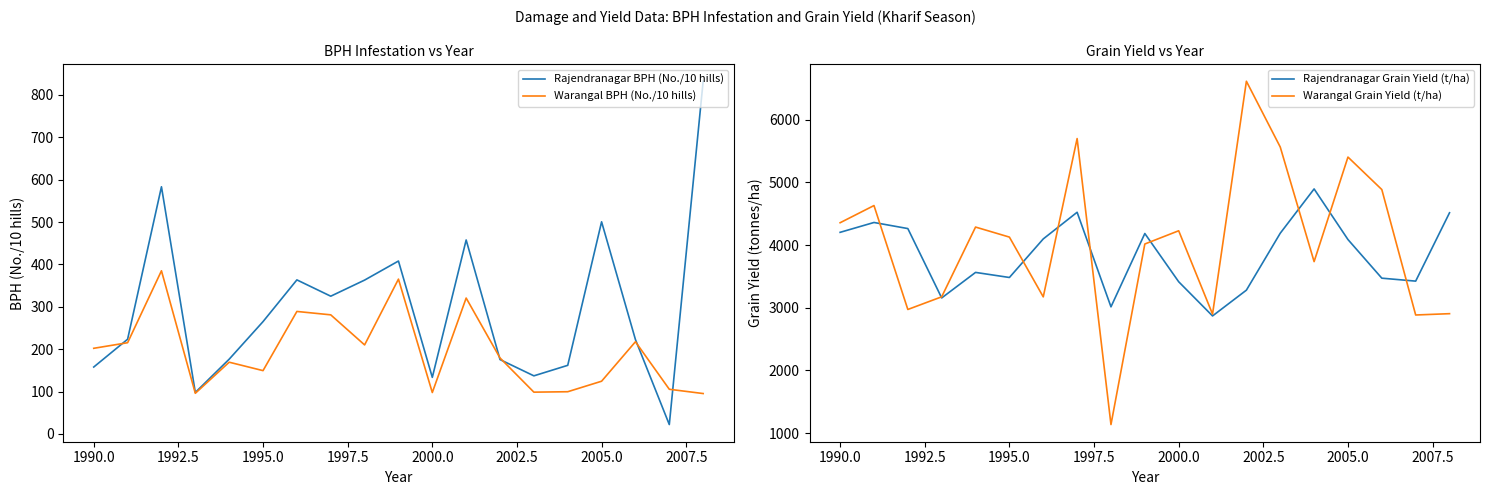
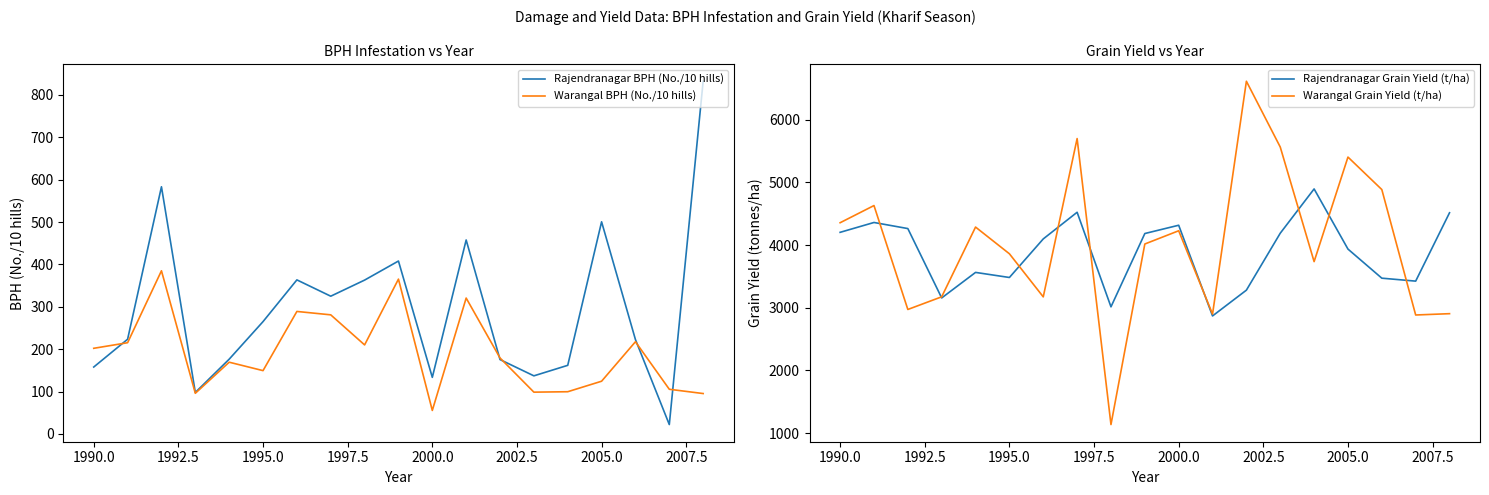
BPH Infestation vs Year, Warangal BPH (No./10 hills), 2000.0: 100 -> 60
Grain Yield vs Year, Warangal Grain Yield (t/ha), 1995.0: 4100 -> 3900
Grain Yield vs Year, Rajendranagar Grain Yield (t/ha), 2000.0: 3400 -> 4300
Grain Yield vs Year, Rajendranagar Grain Yield (t/ha), 2005.0: 4100 -> 3900
